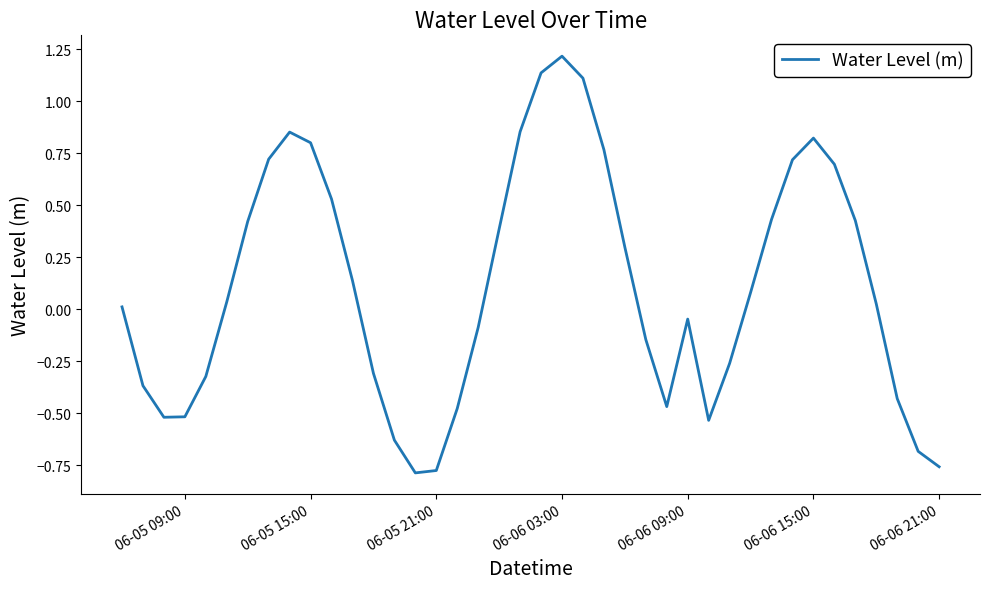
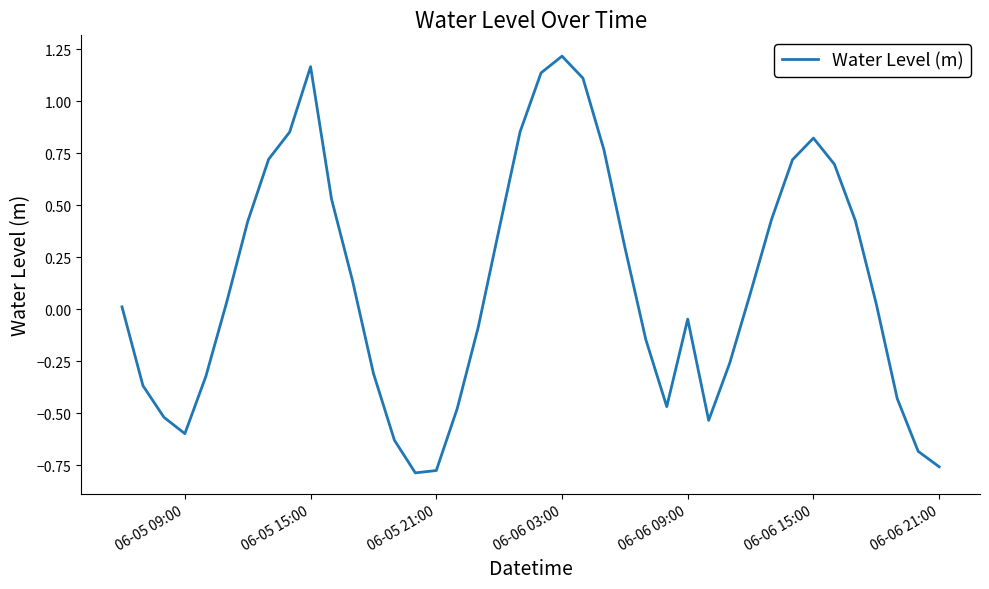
06-05 09:00: -0.52 -> -0.60
06-05 15:00: 0.80 -> 1.17
